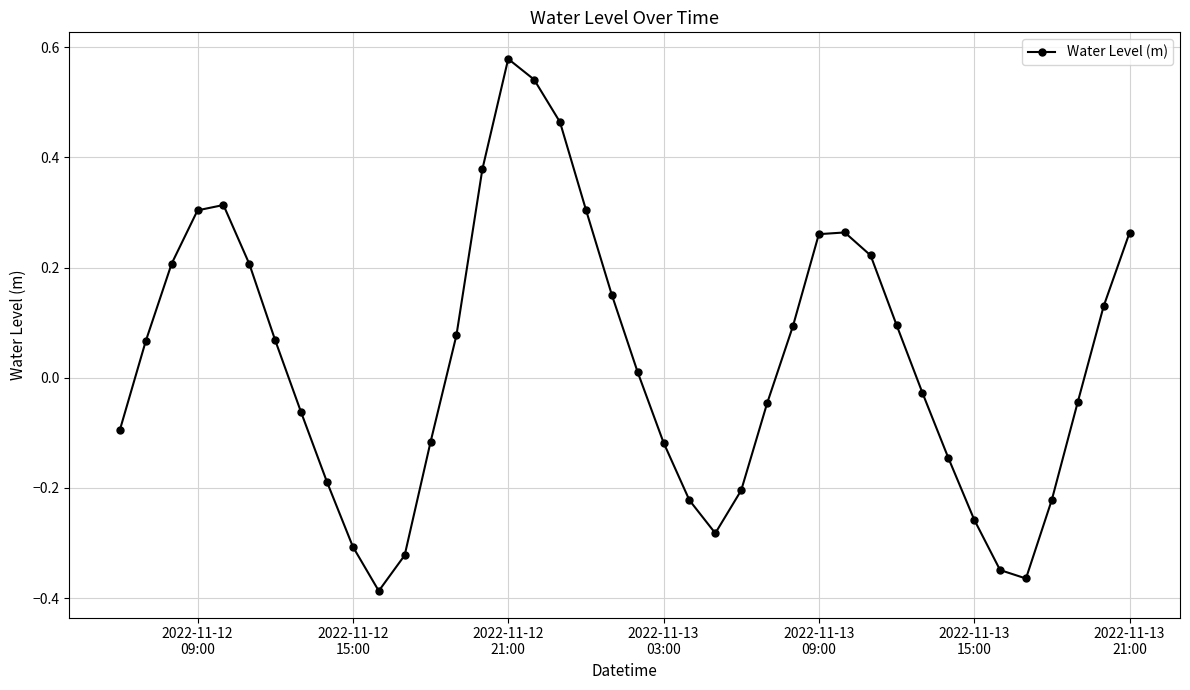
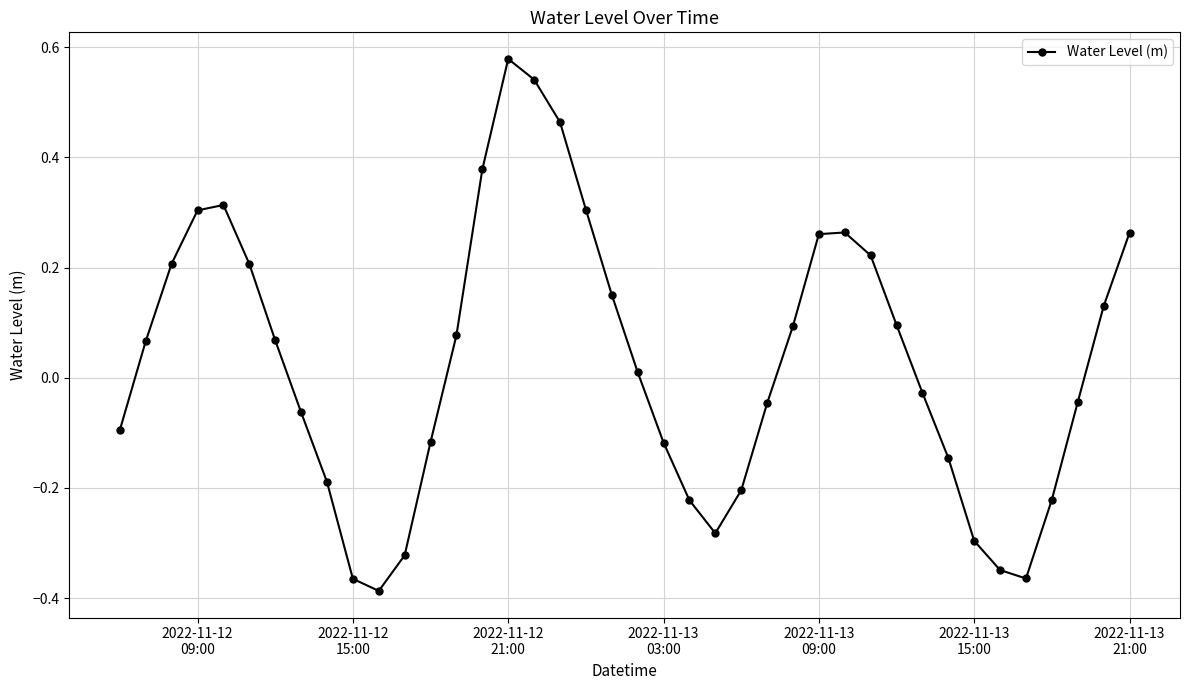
2022-11-12 15:00: -0.31 -> -0.36
2022-11-13 15:00: -0.26 -> -0.30
